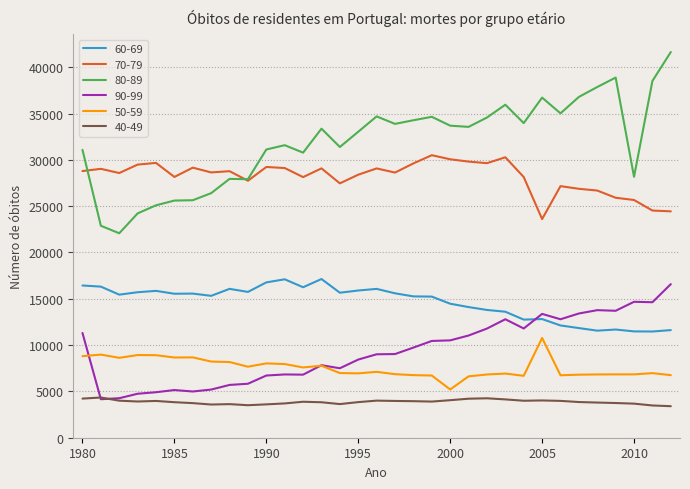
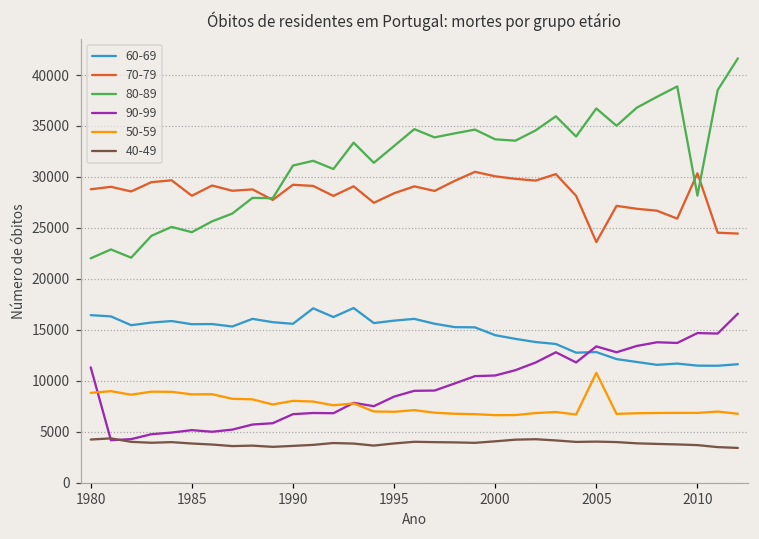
80-89, 1980: 31000 -> 22000
80-89, 1985: 26000 -> 25000
60-69, 1990: 17000 -> 16000
50-59, 2000: 5000 -> 7000
70-79, 2010: 26000 -> 30000
